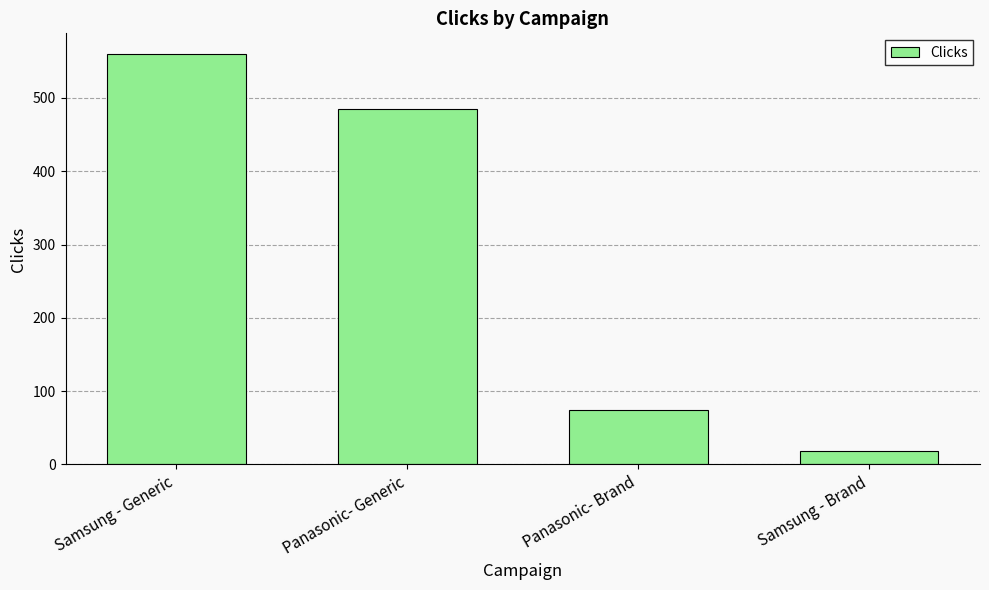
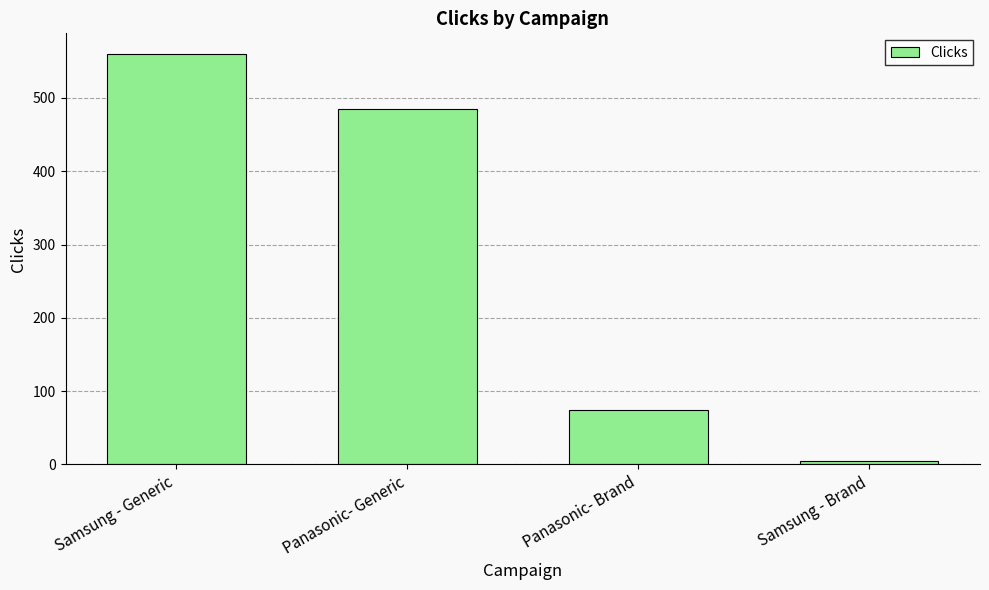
Samsung - Brand: 20 -> 10
